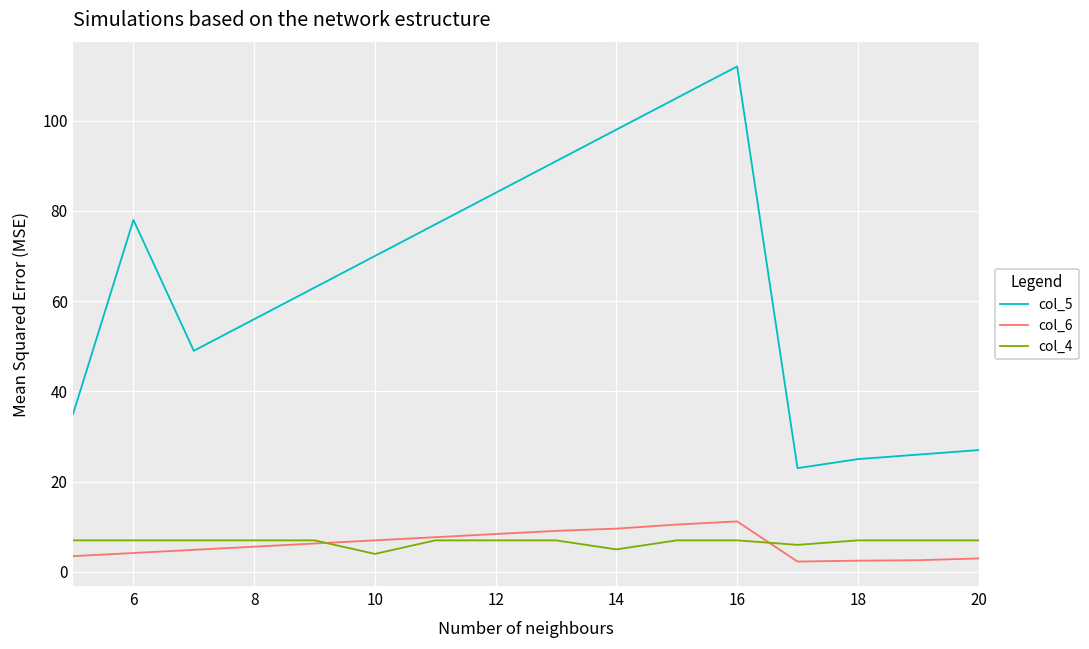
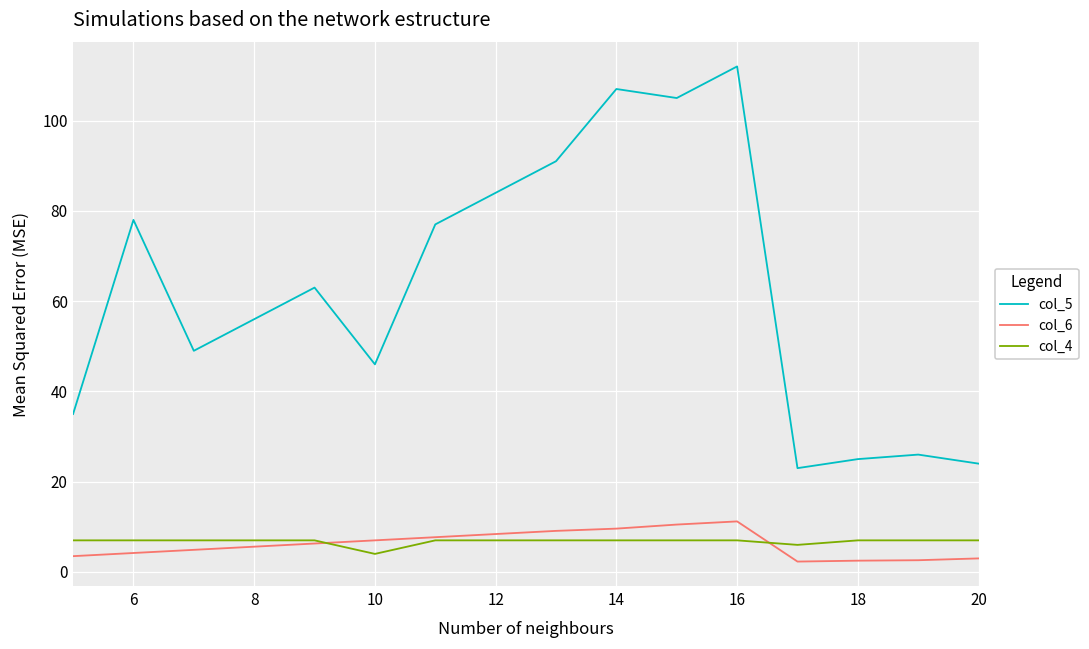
col_5, 10: 70 -> 46
col_5, 14: 98 -> 107
col_4, 14: 5 -> 7
col_5, 20: 27 -> 24
